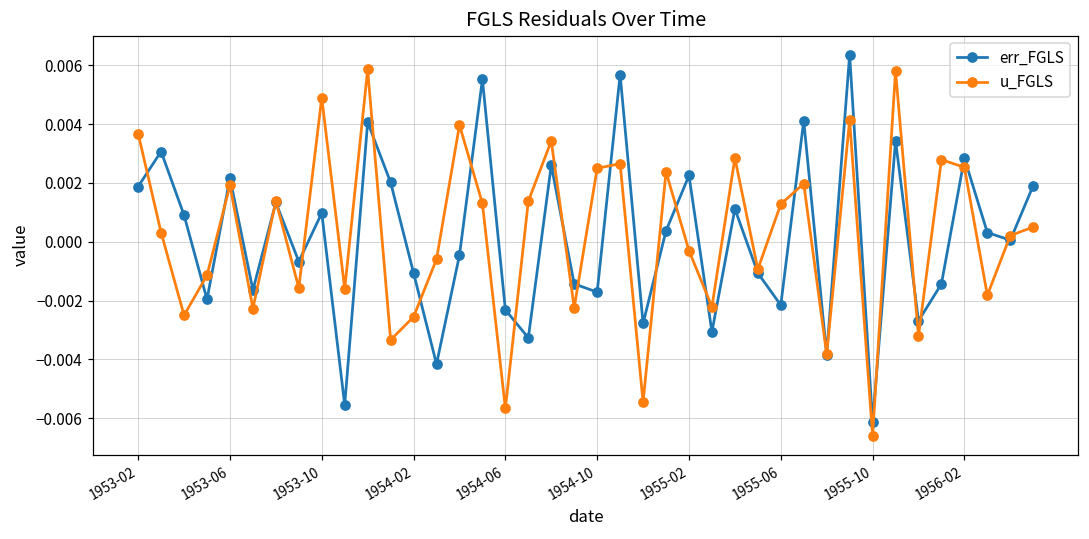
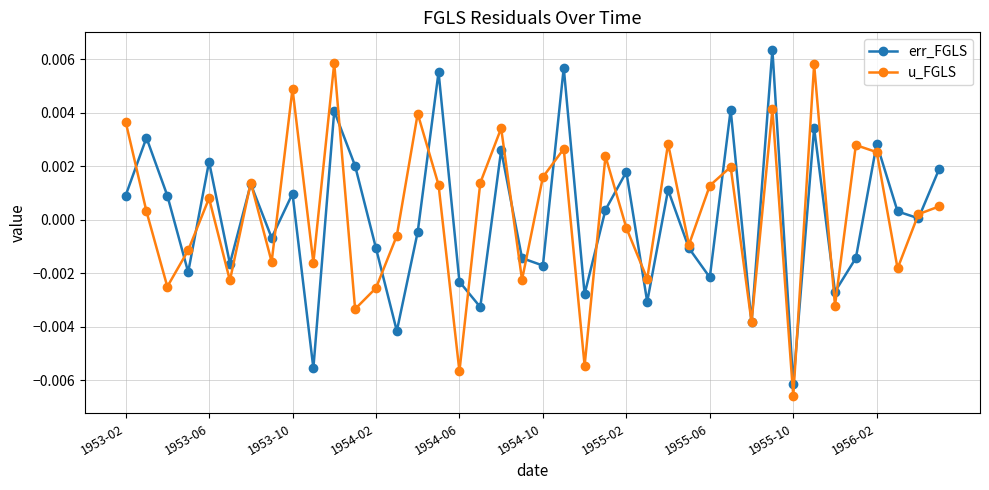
err_FGLS, 1953-02: 0.0019 -> 0.0009
u_FGLS, 1953-06: 0.0019 -> 0.0008
u_FGLS, 1954-10: 0.0025 -> 0.0016
err_FGLS, 1955-02: 0.0023 -> 0.0018
